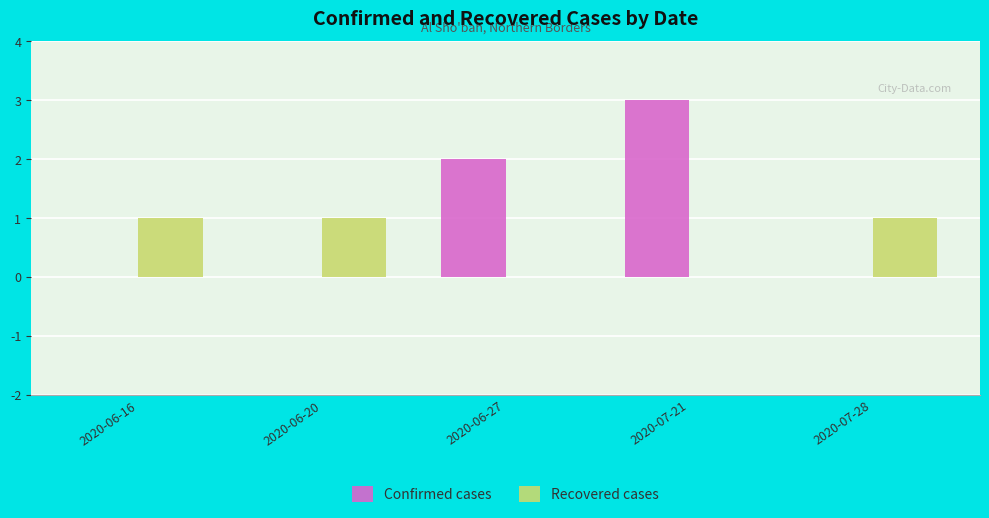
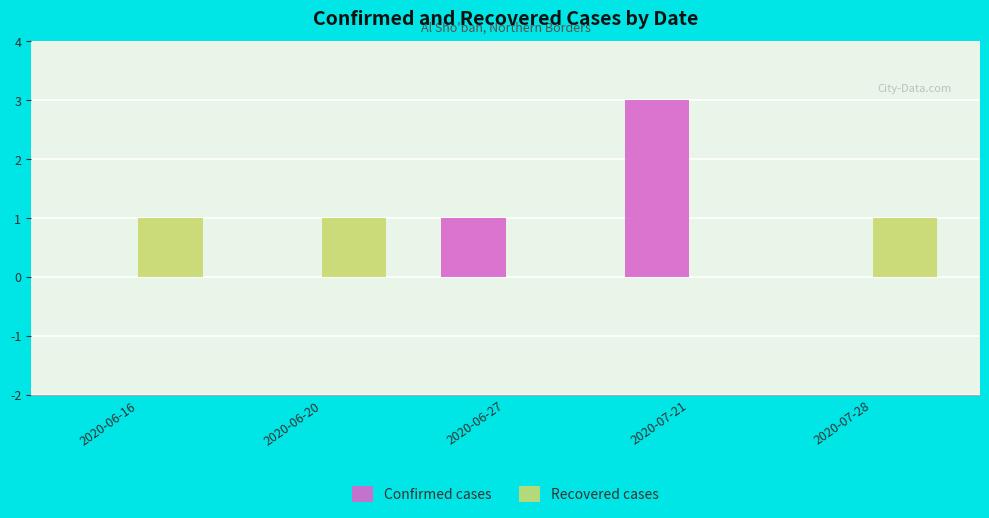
Confirmed cases, 2020-06-27: 2 -> 1
